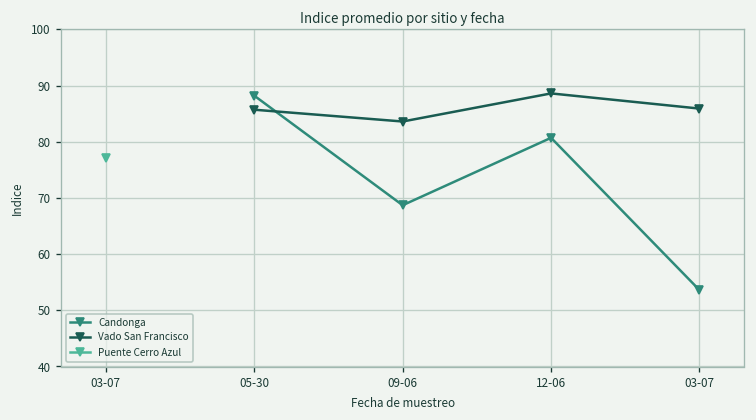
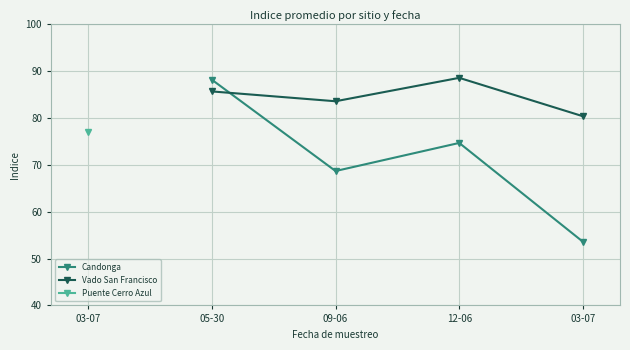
Candonga, 12-06: 81 -> 75
Vado San Francisco, 03-07: 86 -> 80
